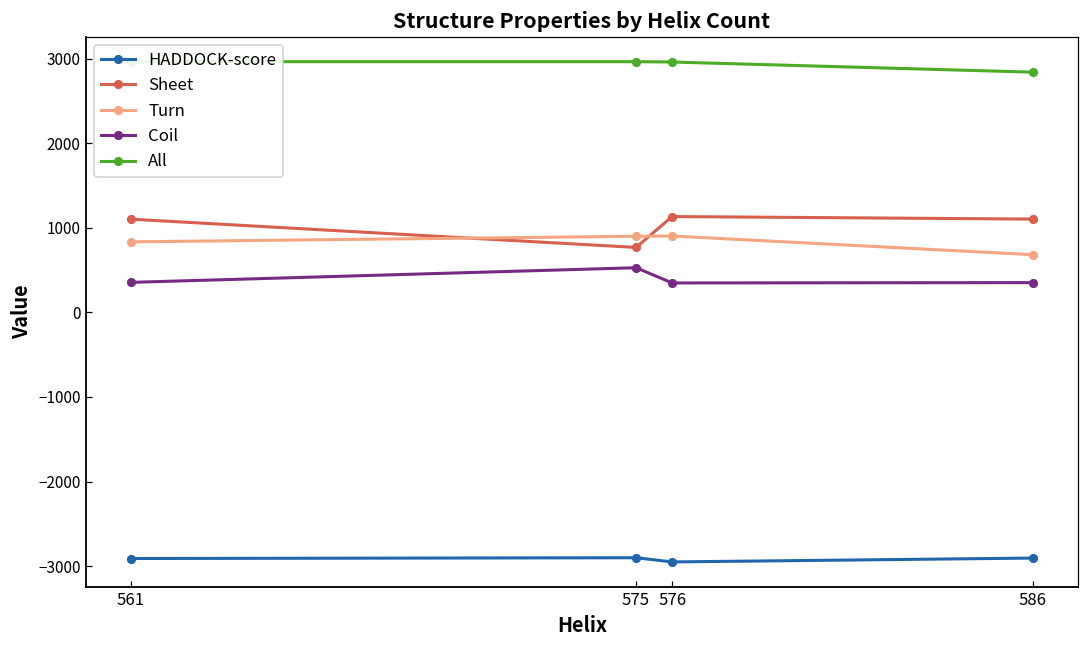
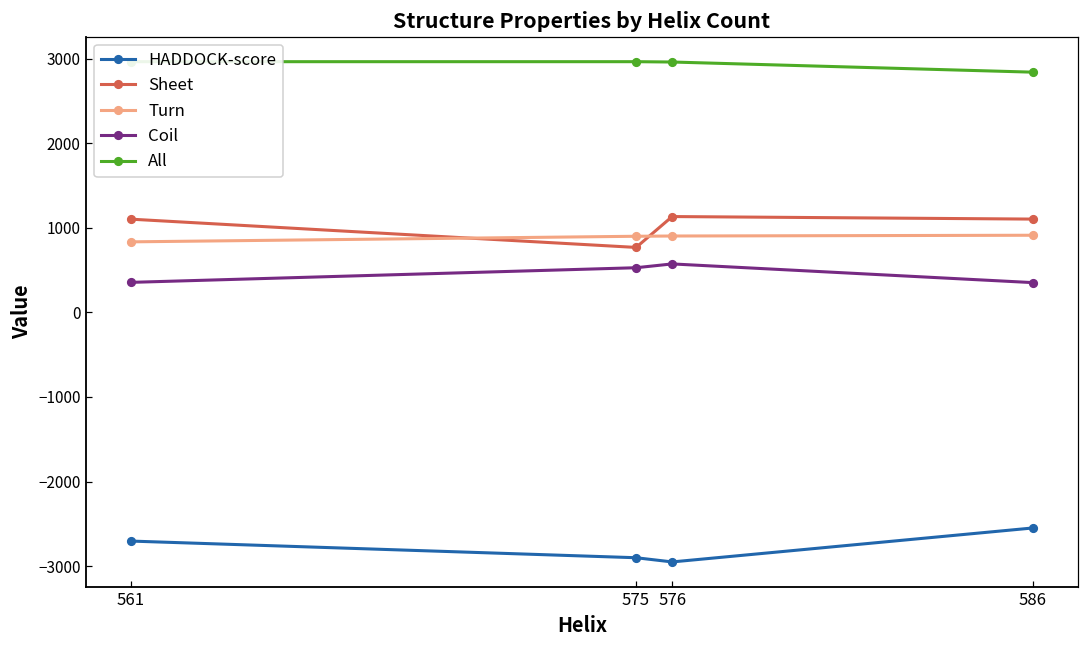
HADDOCK-score, 561: -2900 -> -2700
Coil, 576: 300 -> 600
HADDOCK-score, 586: -2900 -> -2500
Turn, 586: 700 -> 900
